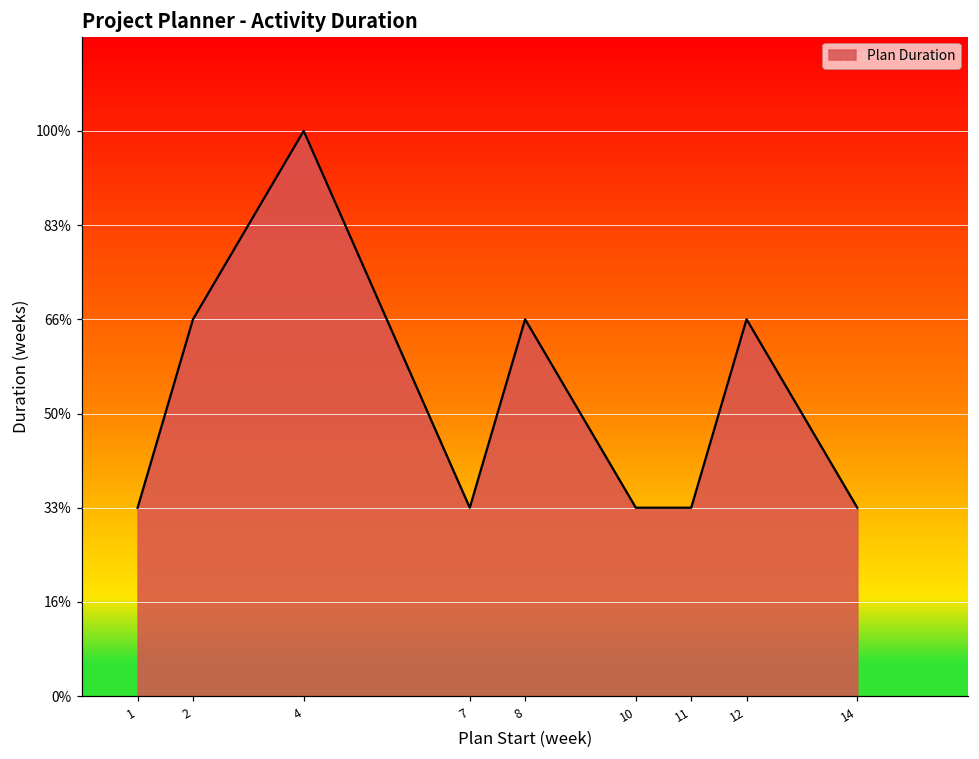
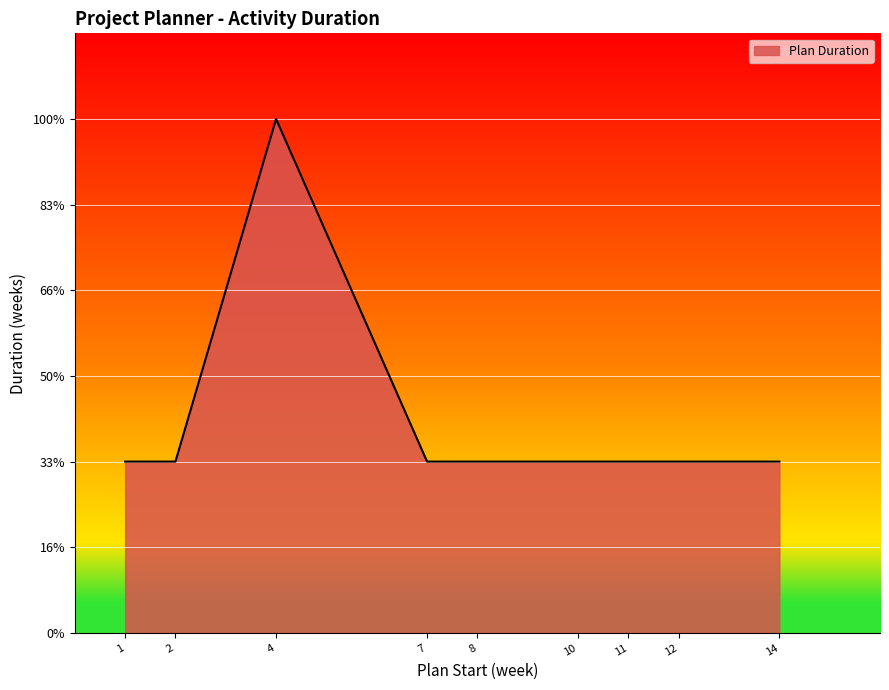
2: 67% -> 33%
8: 67% -> 33%
12: 67% -> 33%
